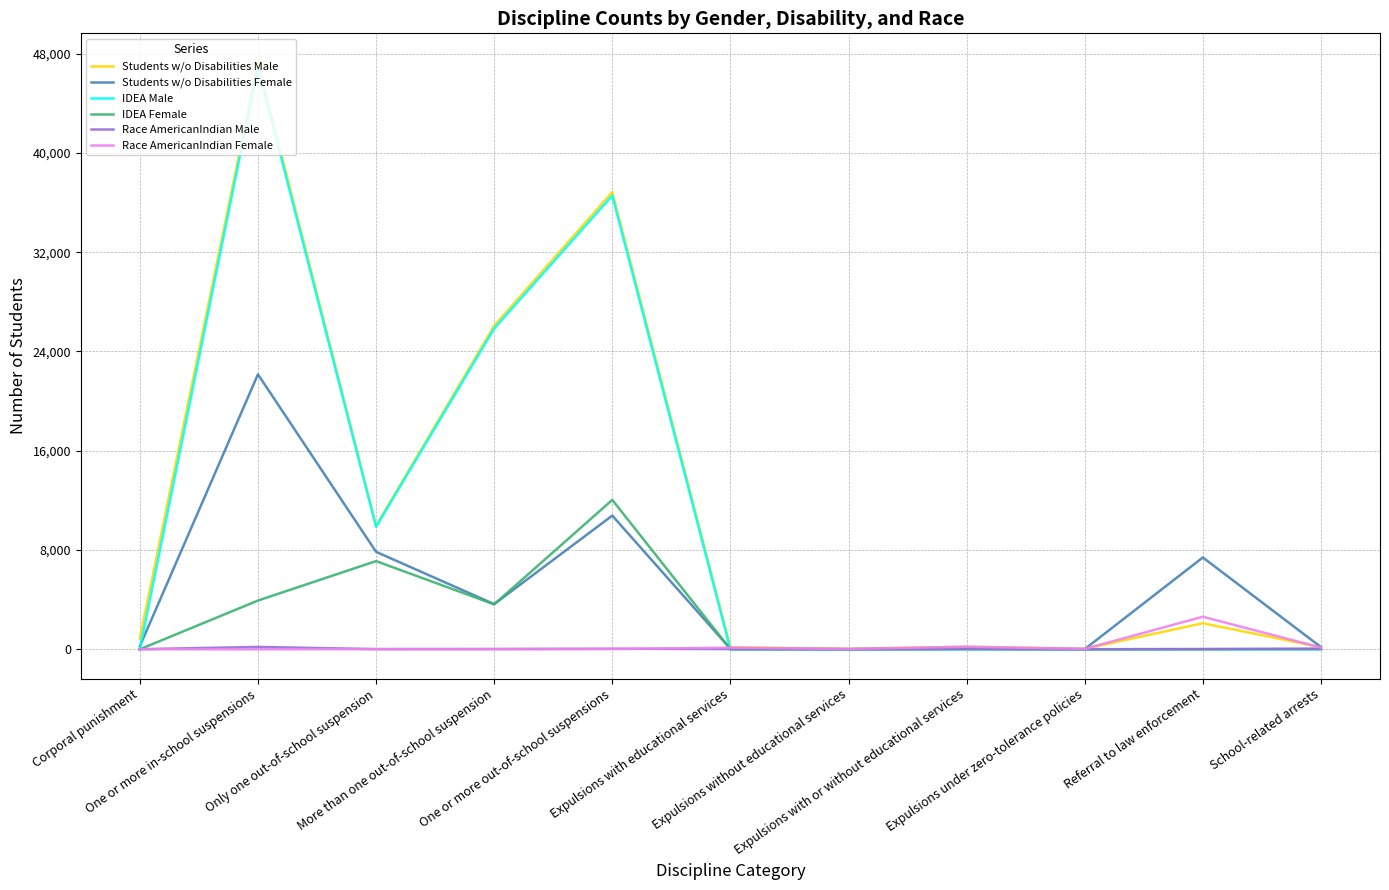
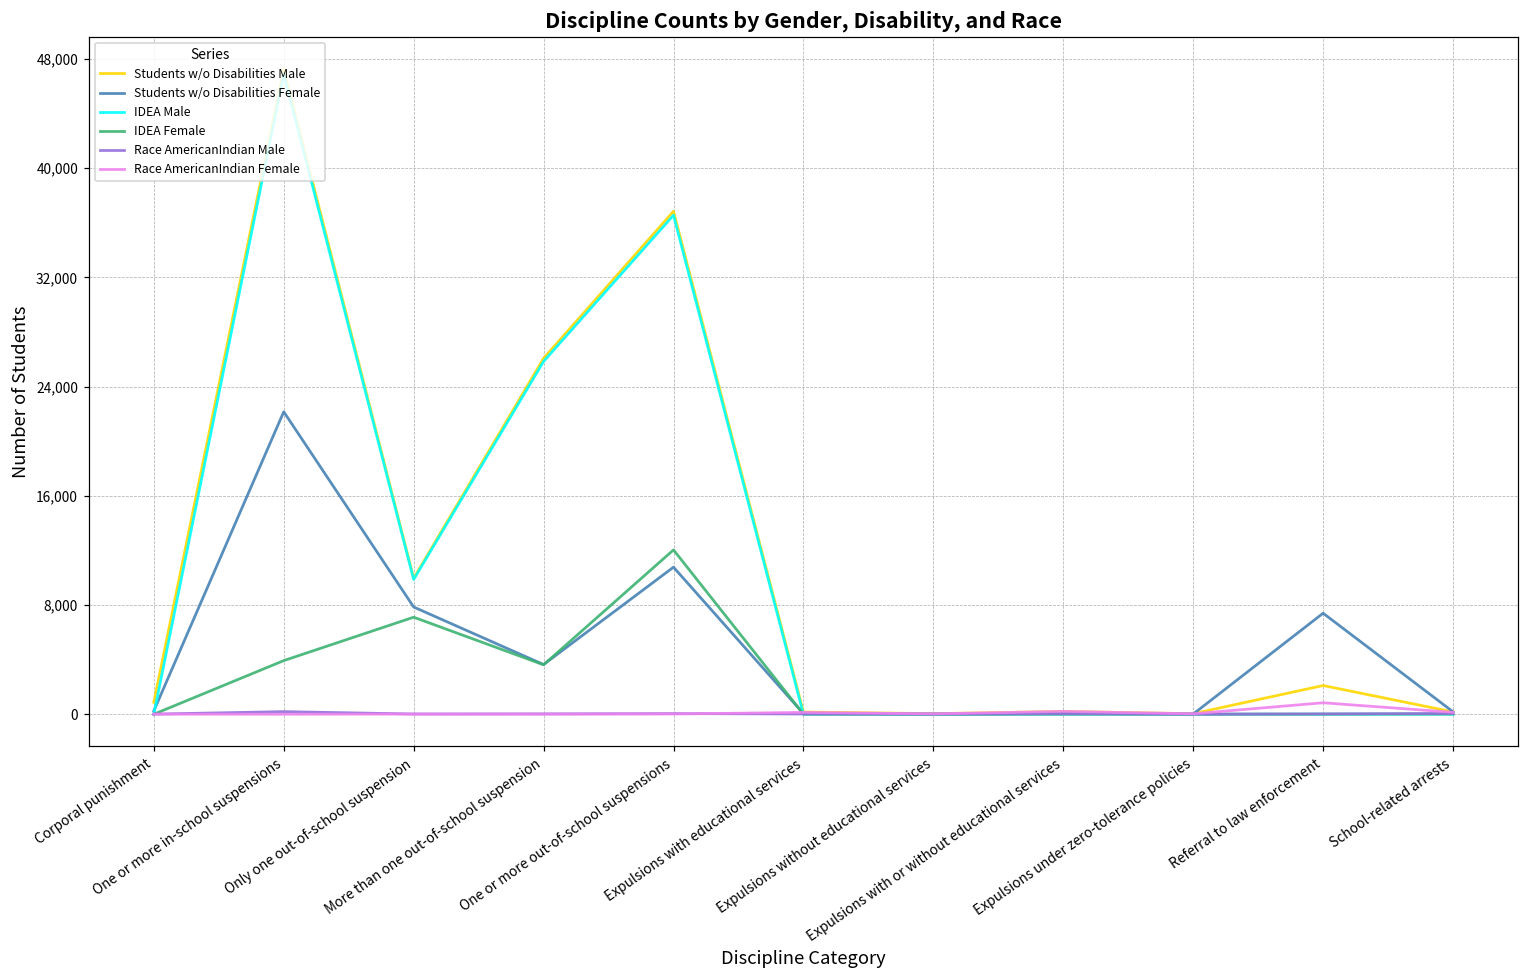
Race AmericanIndian Female, Referral to law enforcement: 2,600 -> 800
